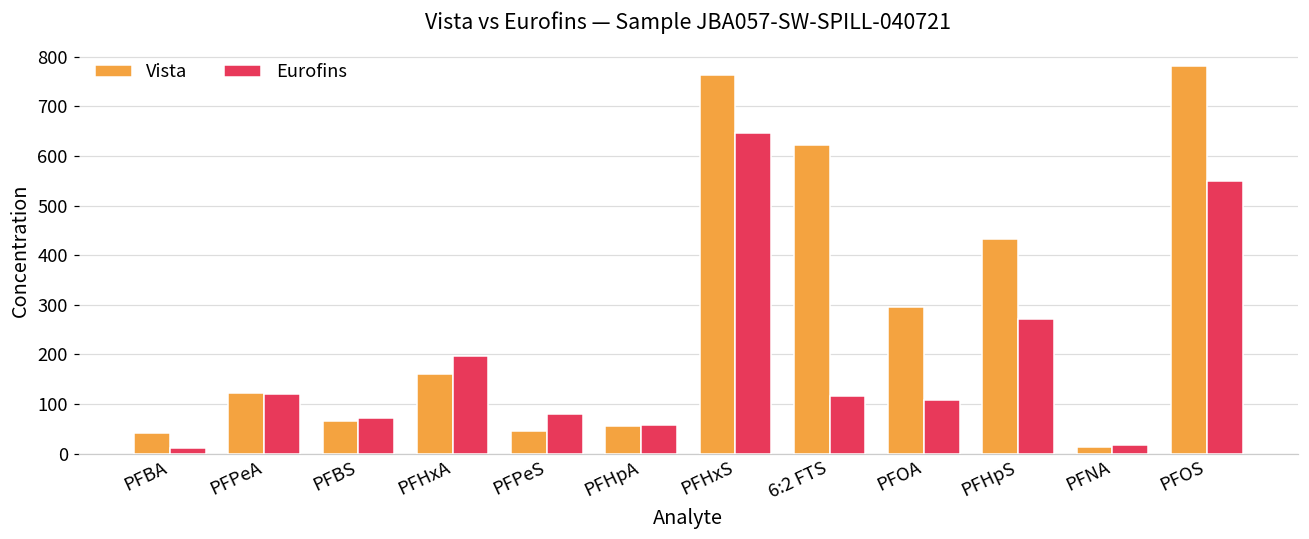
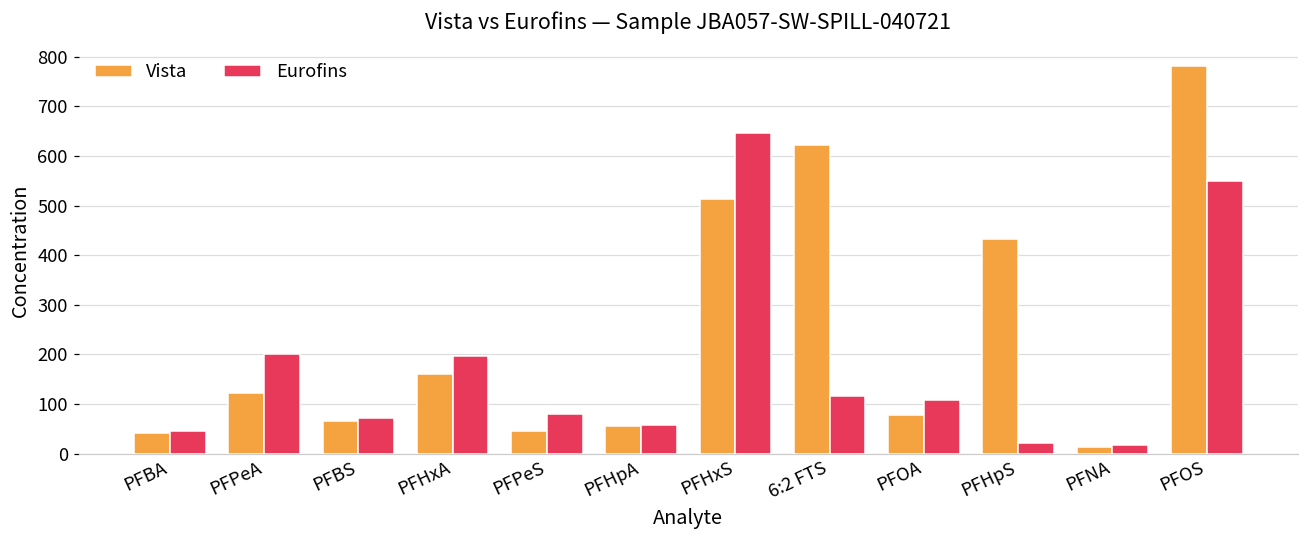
Eurofins, PFBA: 10 -> 50
Eurofins, PFPeA: 120 -> 200
Vista, PFHxS: 760 -> 510
Vista, PFOA: 300 -> 80
Eurofins, PFHpS: 270 -> 20
